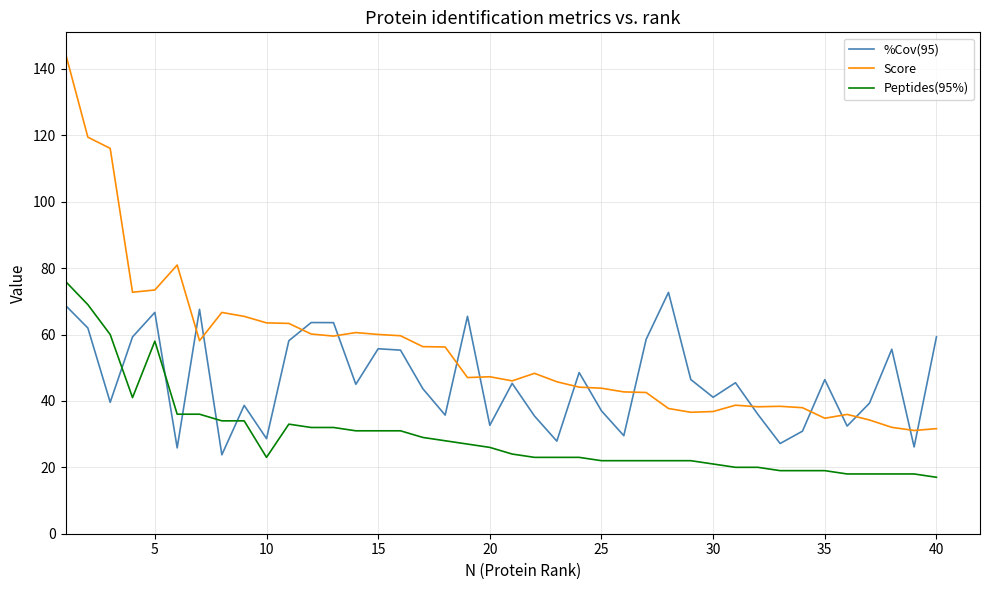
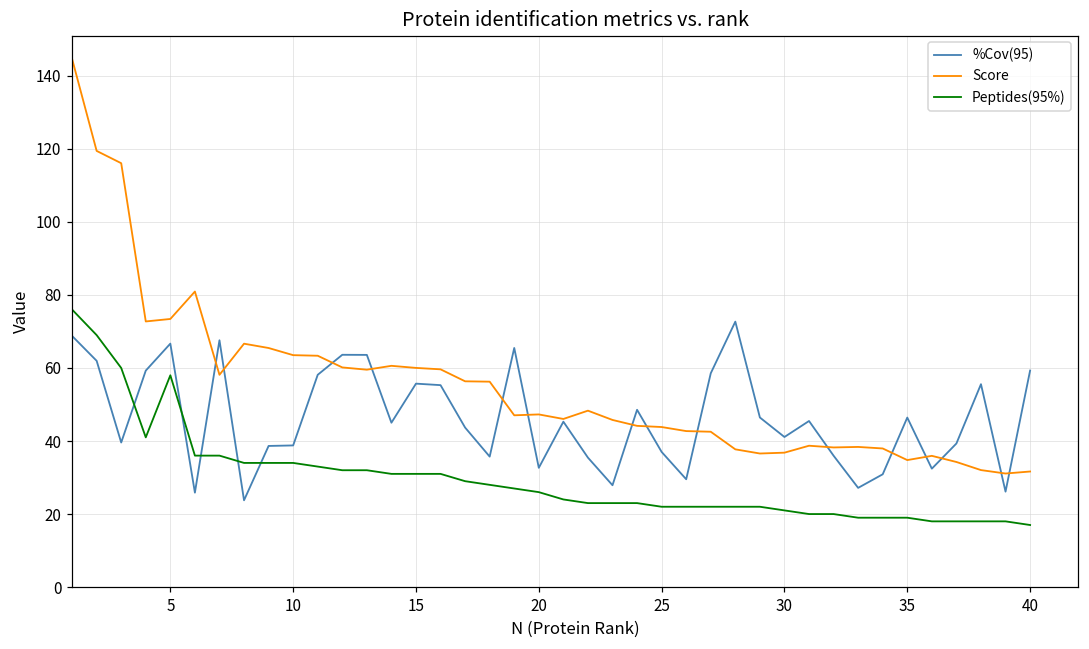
%Cov(95), 10: 29 -> 39
Peptides(95%), 10: 23 -> 34
